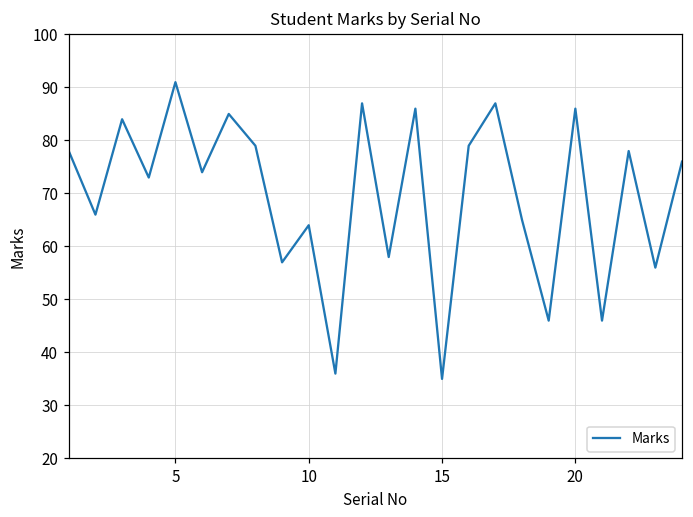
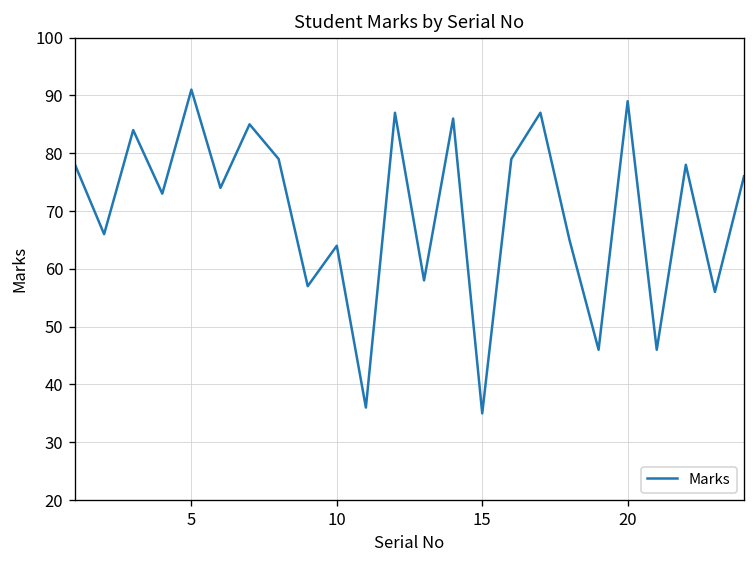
20: 86 -> 89
